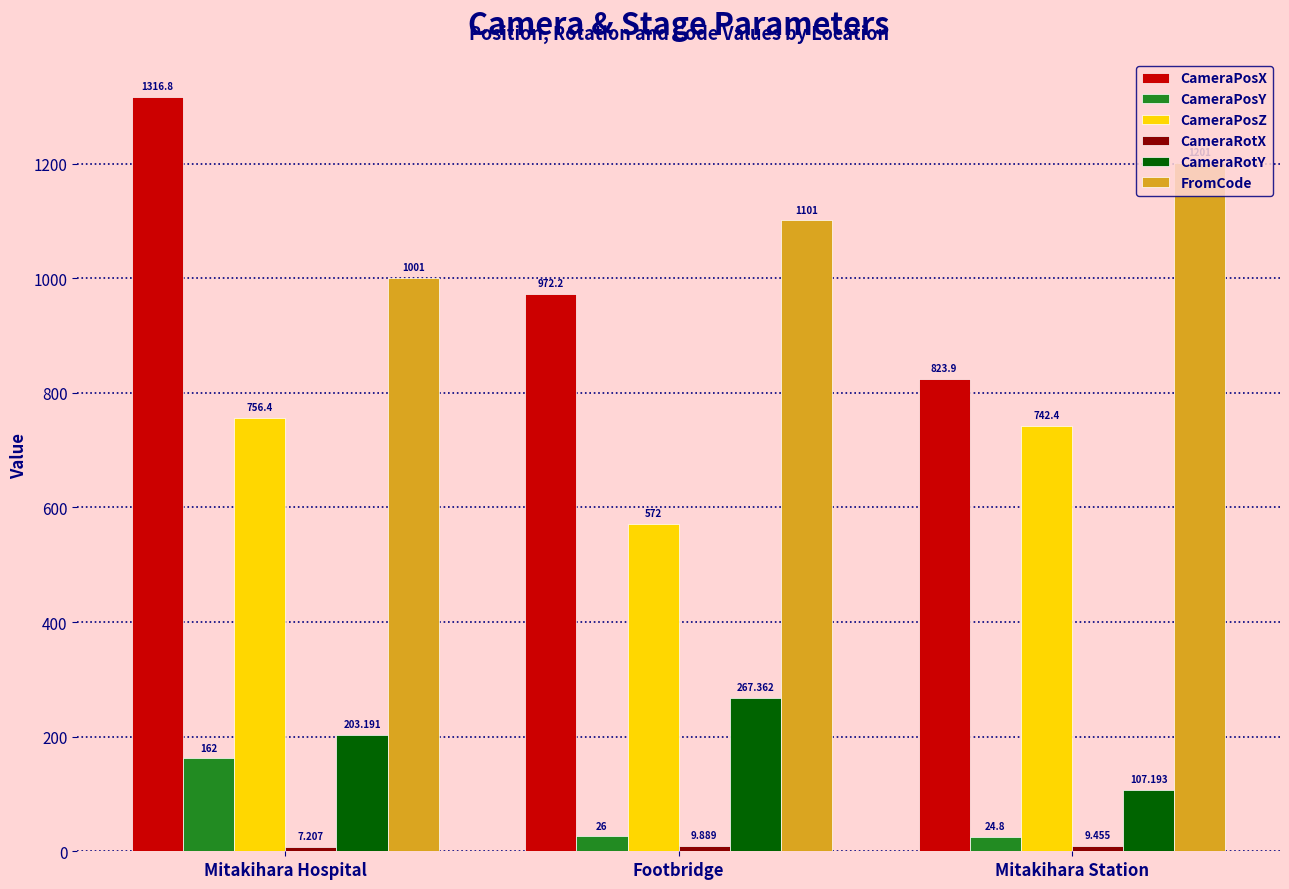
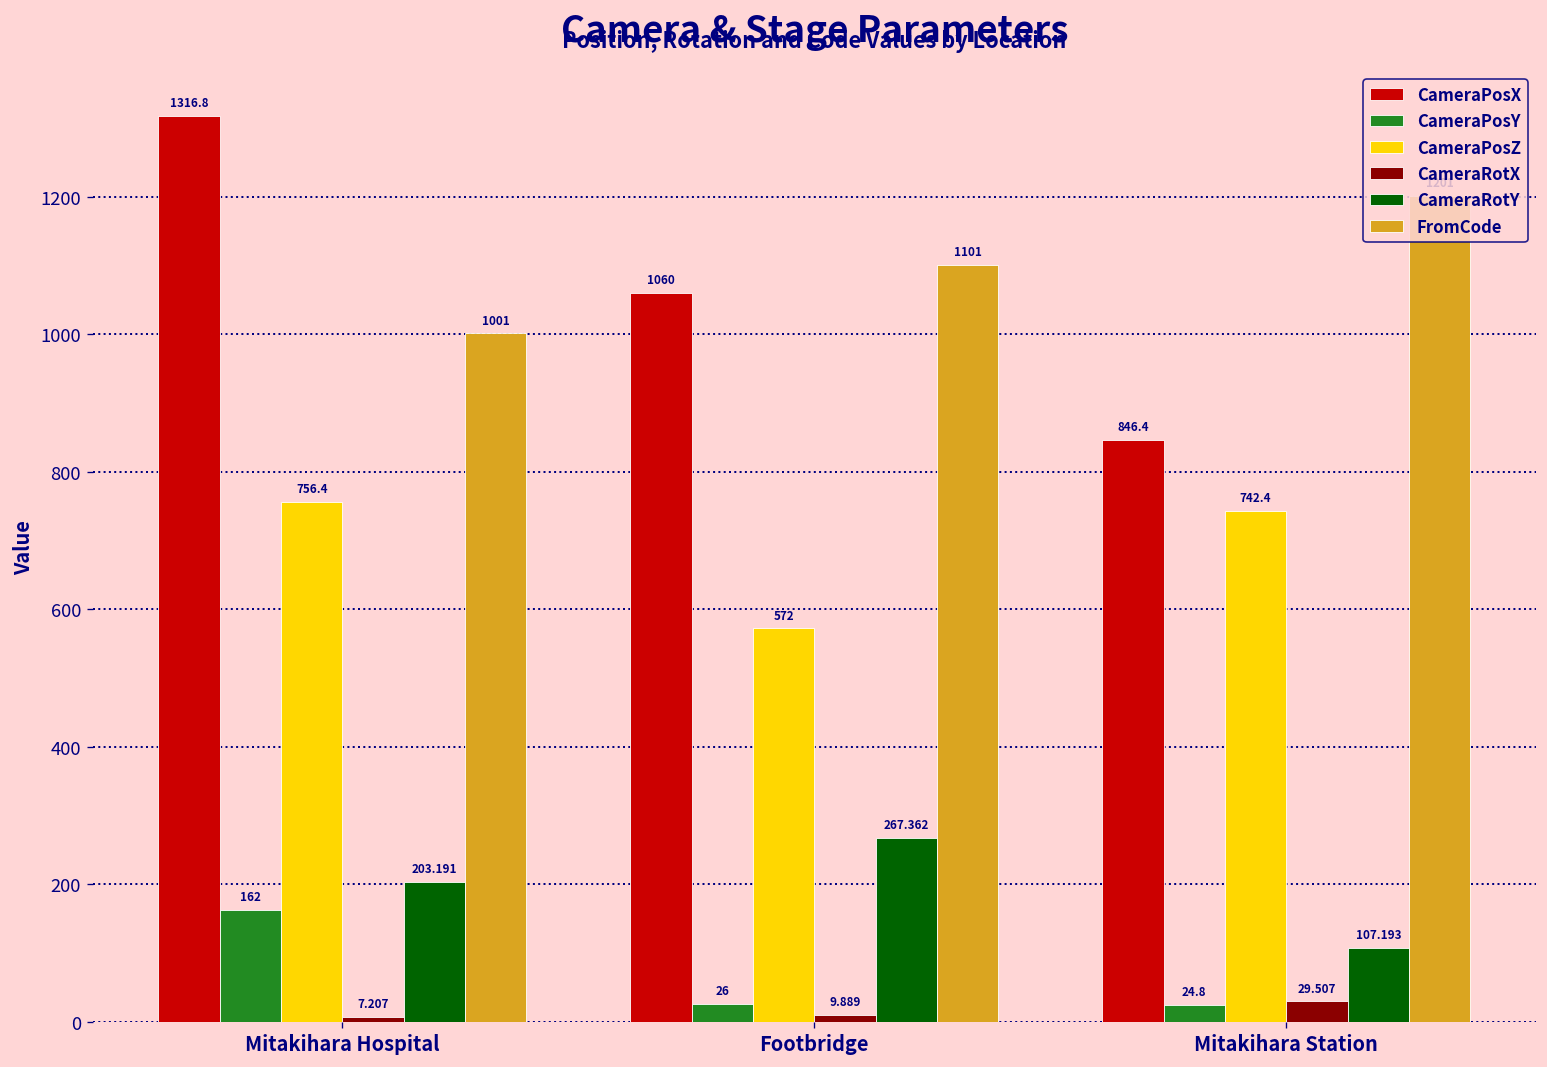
CameraPosX, Footbridge: 972.2 -> 1060
CameraPosX, Mitakihara Station: 823.9 -> 846.4
CameraRotX, Mitakihara Station: 9.455 -> 29.507
